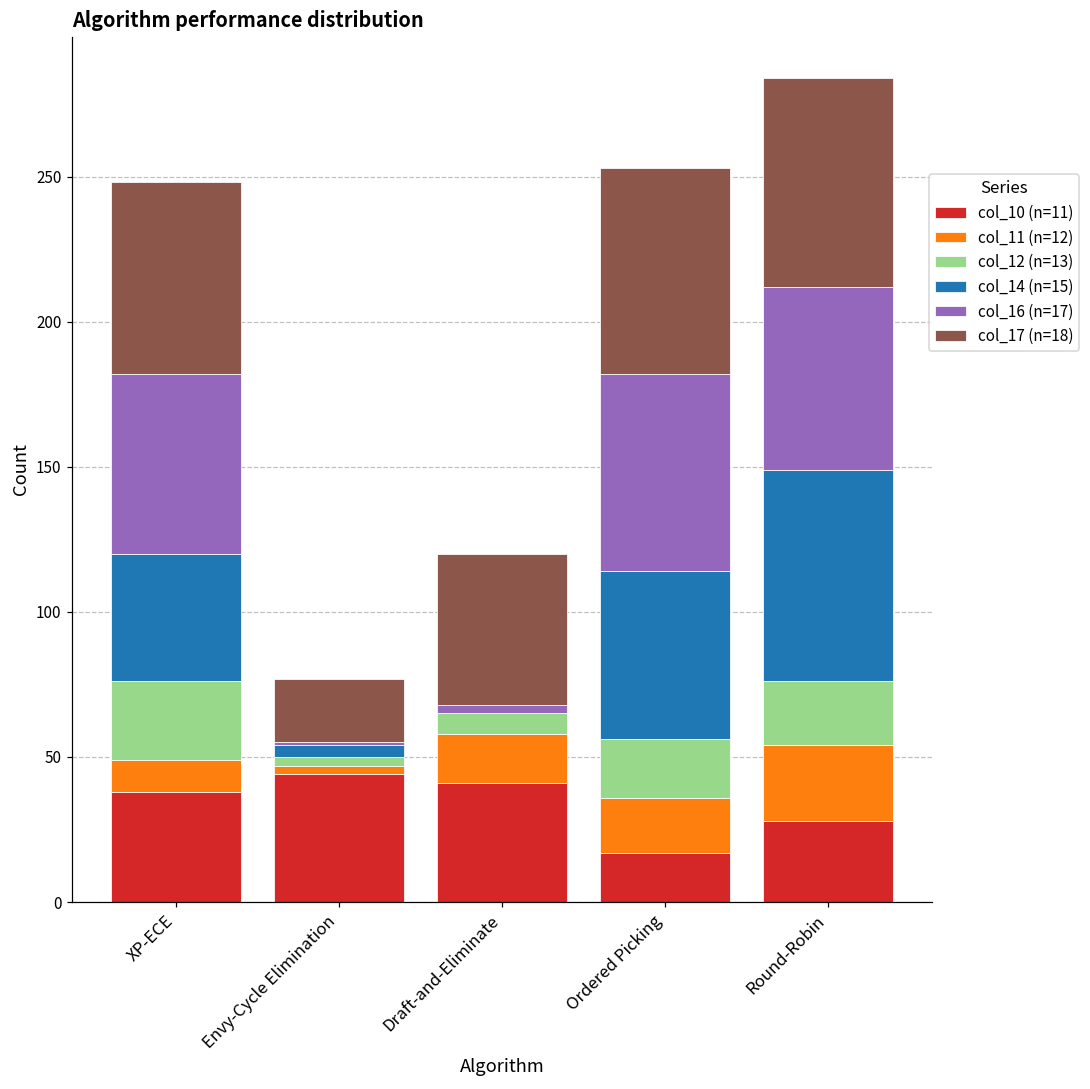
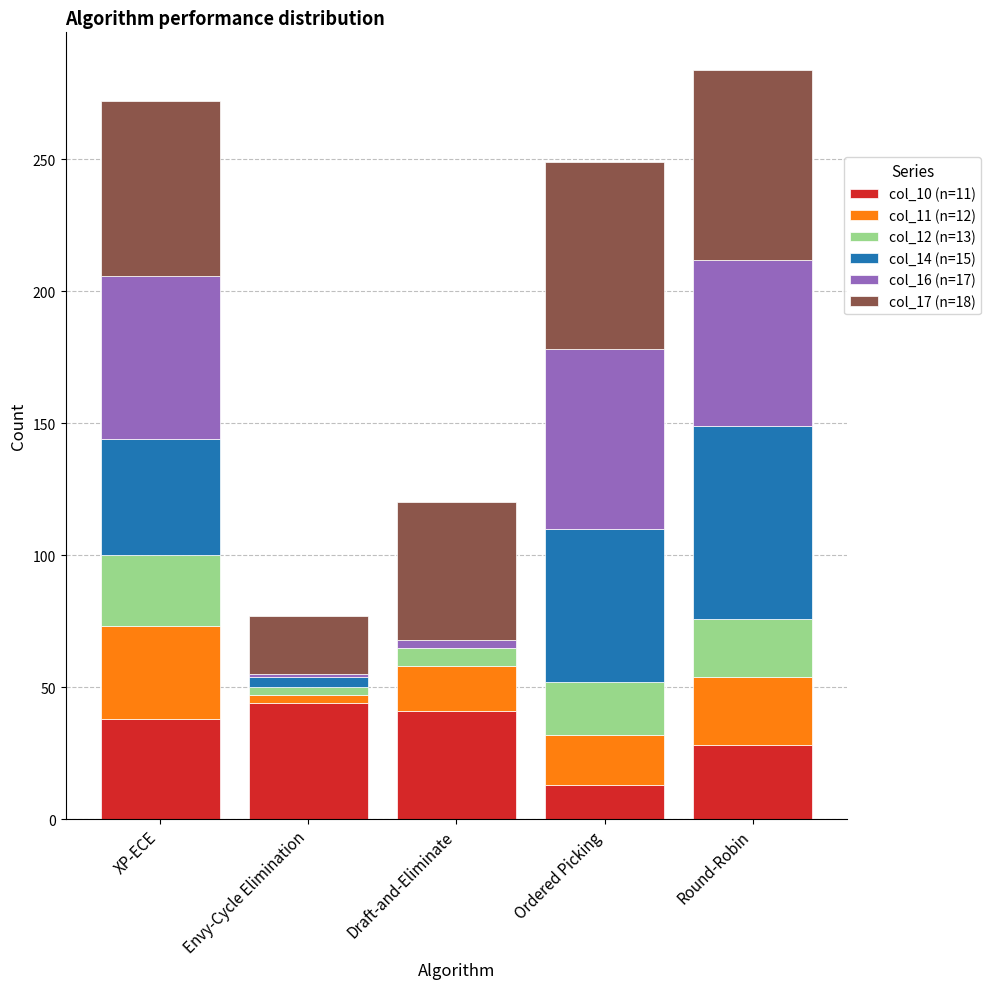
col_11 (n=12), XP-ECE: 11 -> 35
col_10 (n=11), Ordered Picking: 17 -> 13
